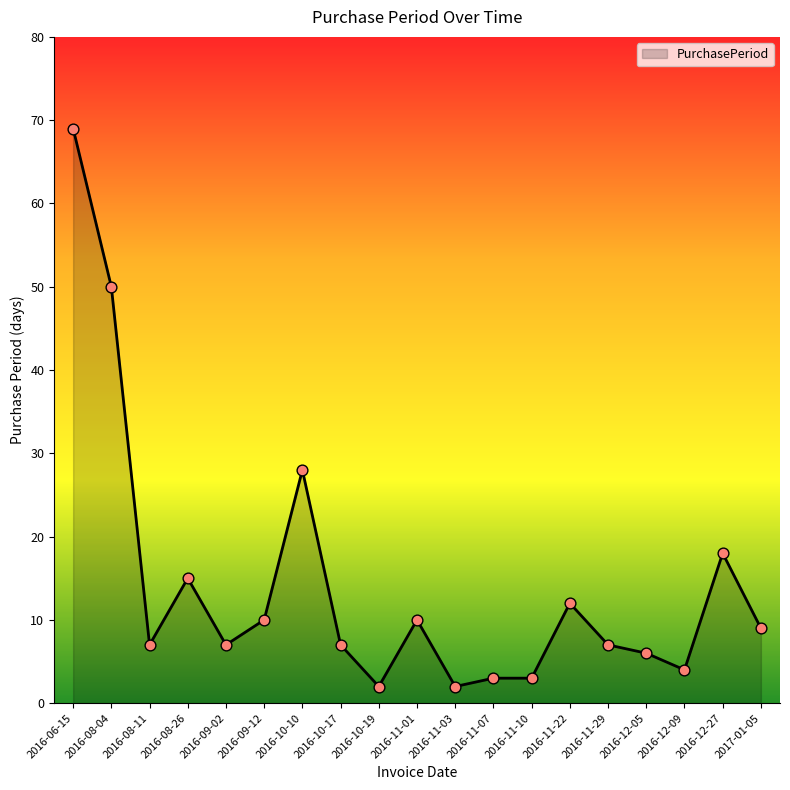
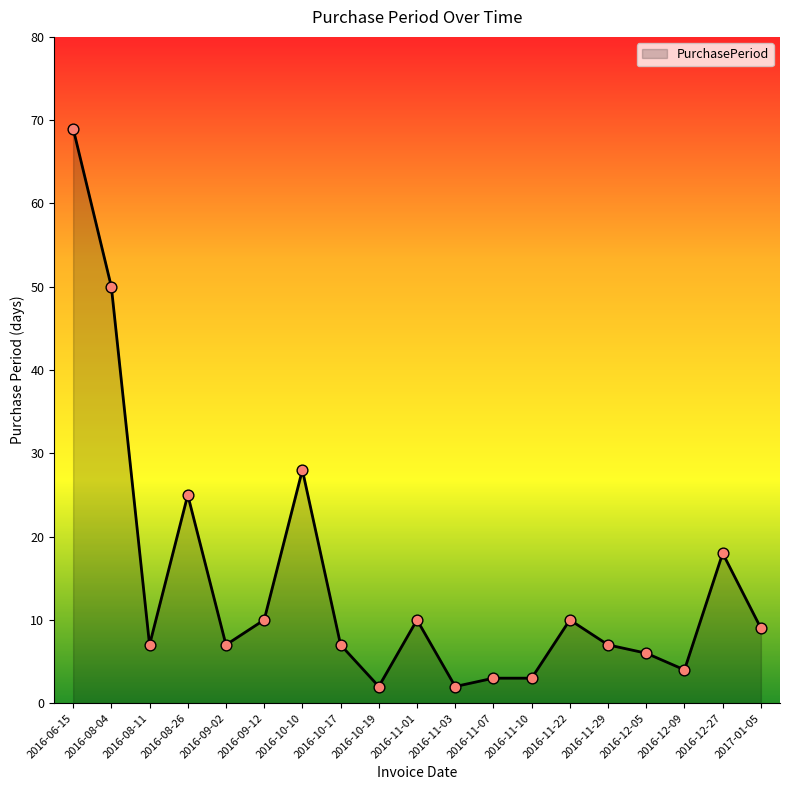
2016-08-26: 15 -> 25
2016-11-22: 12 -> 10
